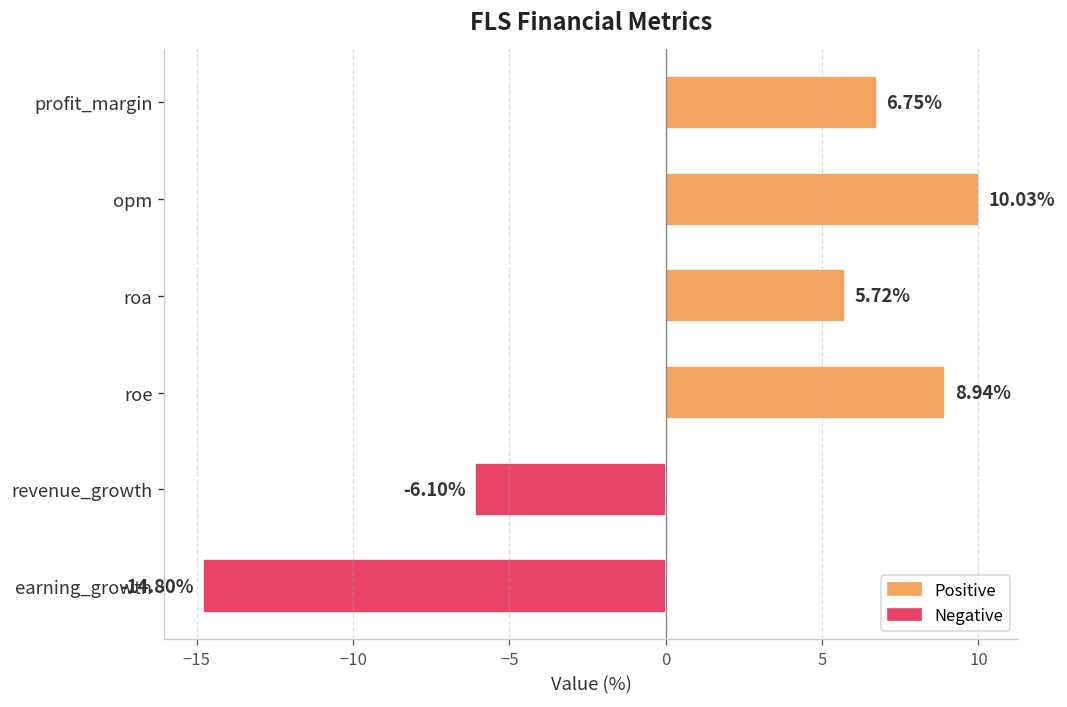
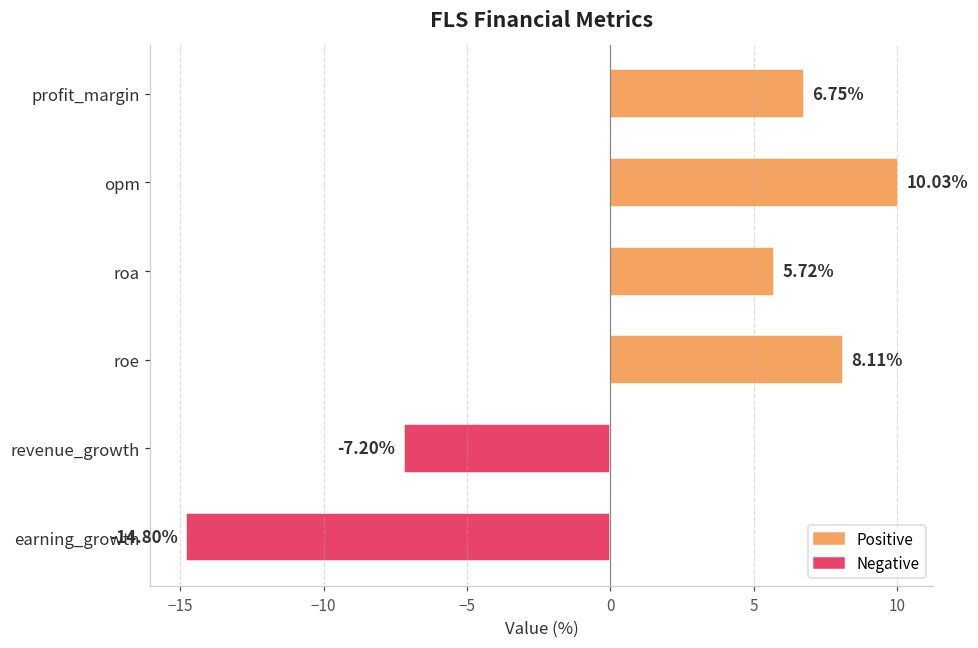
roe: 8.94% -> 8.11%
revenue_growth: -6.10% -> -7.20%
